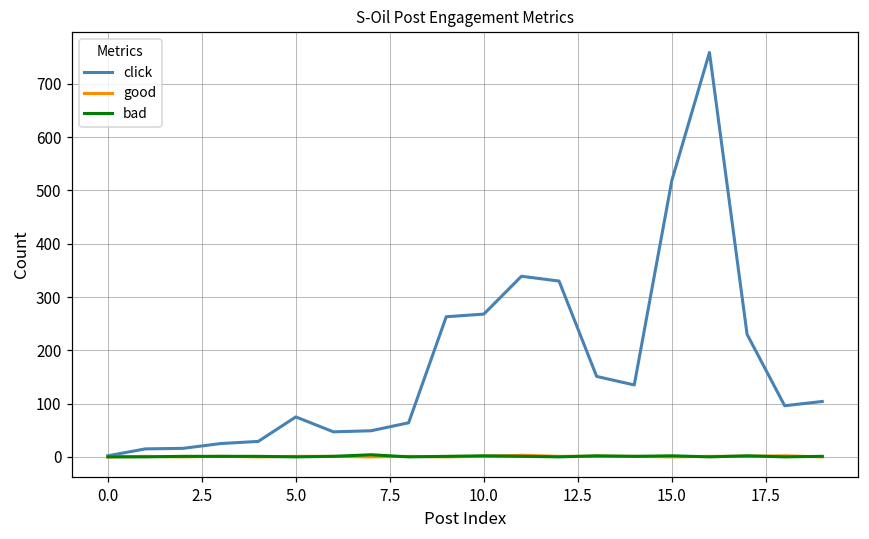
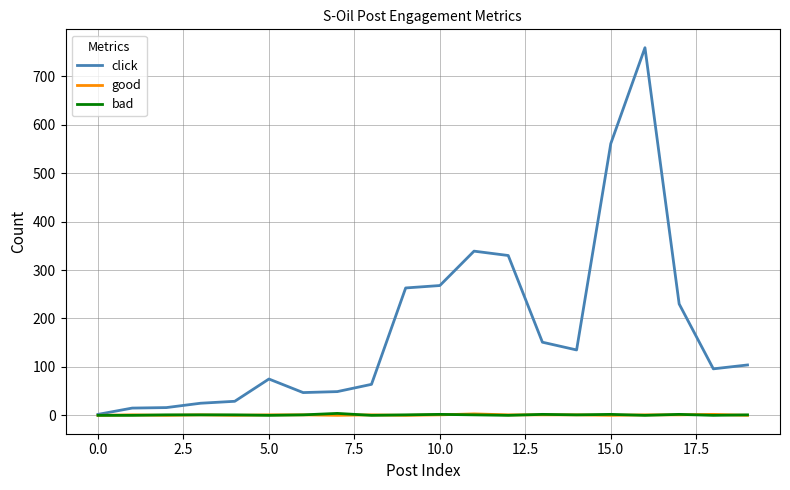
click, 15.0: 520 -> 560
